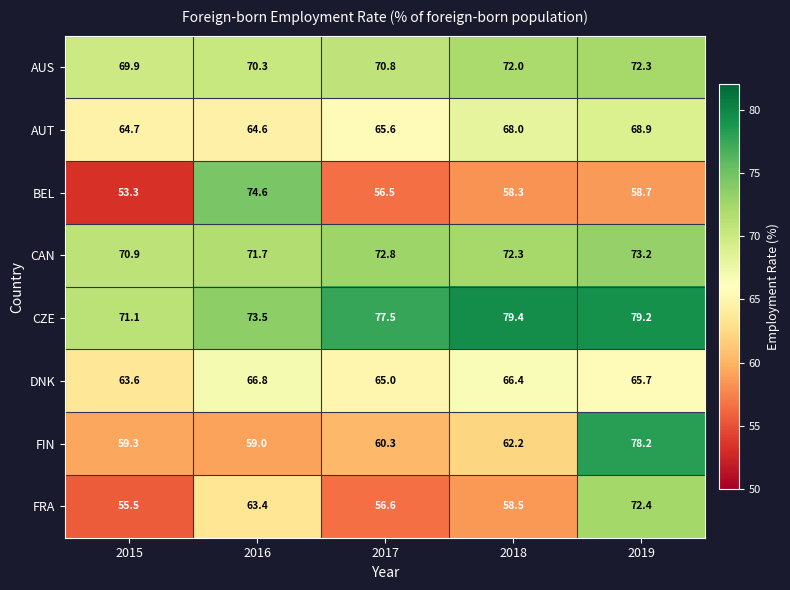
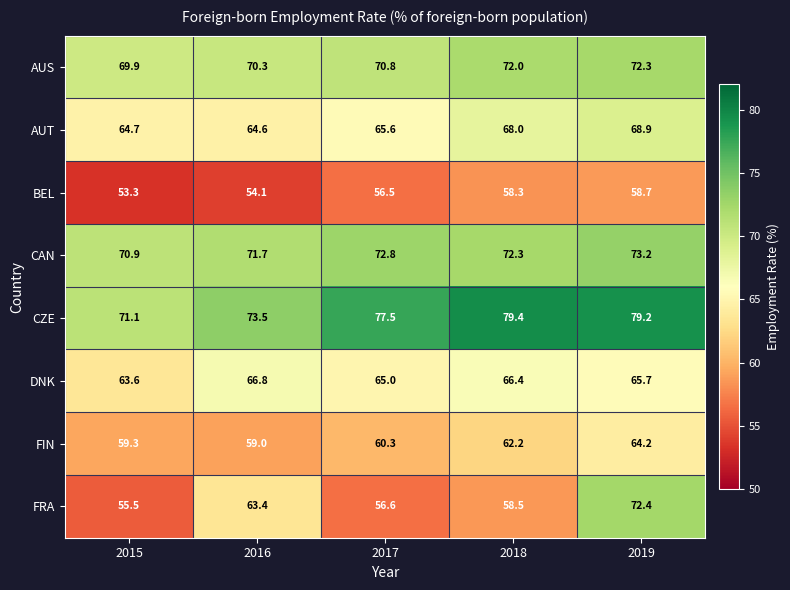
BEL, 2016: 74.6 -> 54.1
FIN, 2019: 78.2 -> 64.2
